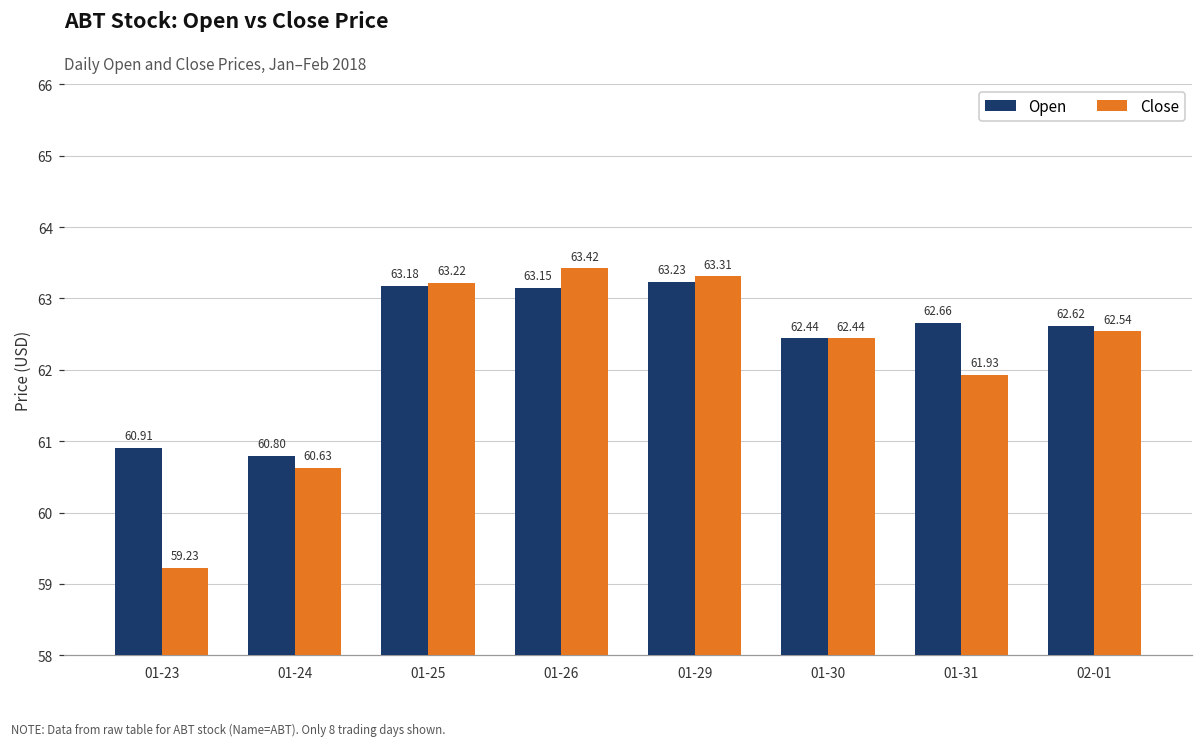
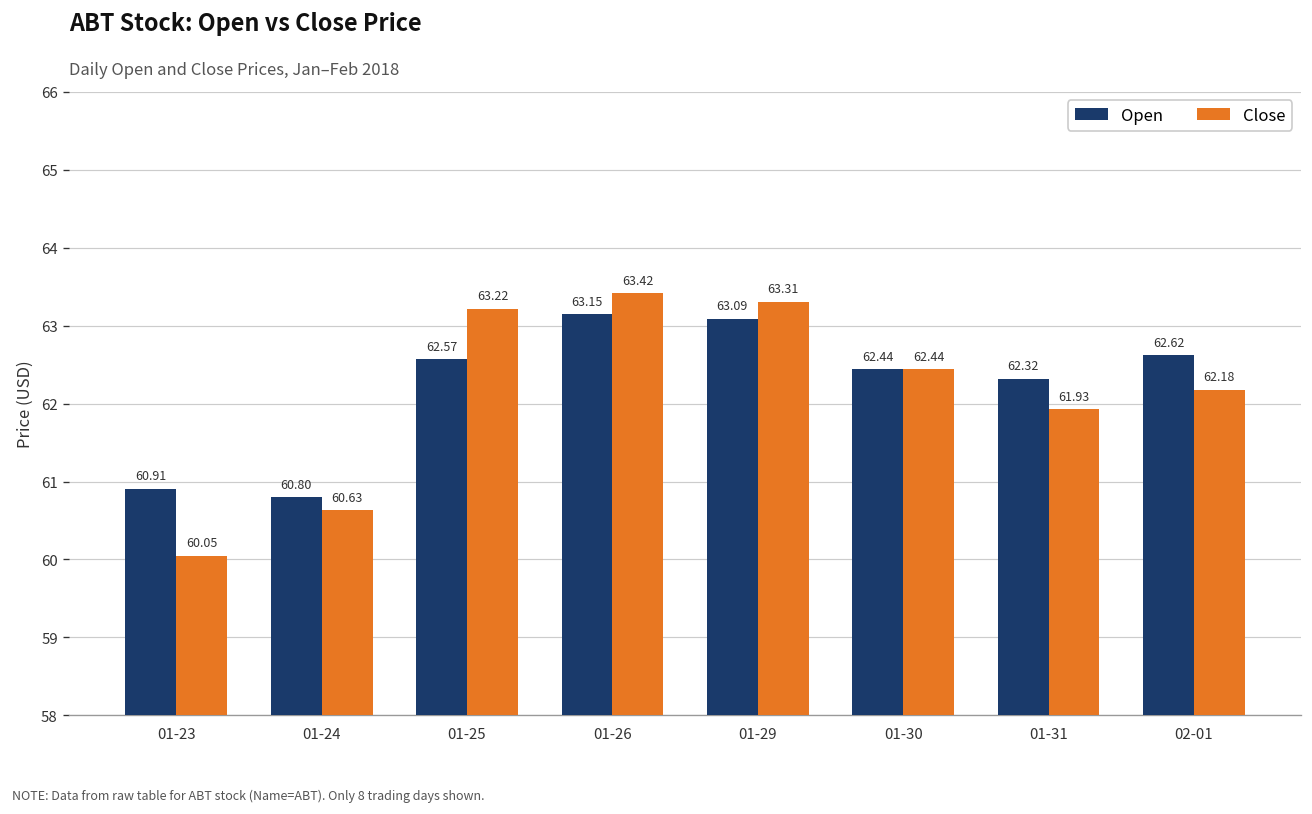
Close, 01-23: 59.23 -> 60.05
Open, 01-25: 63.18 -> 62.57
Open, 01-29: 63.23 -> 63.09
Open, 01-31: 62.66 -> 62.32
Close, 02-01: 62.54 -> 62.18
